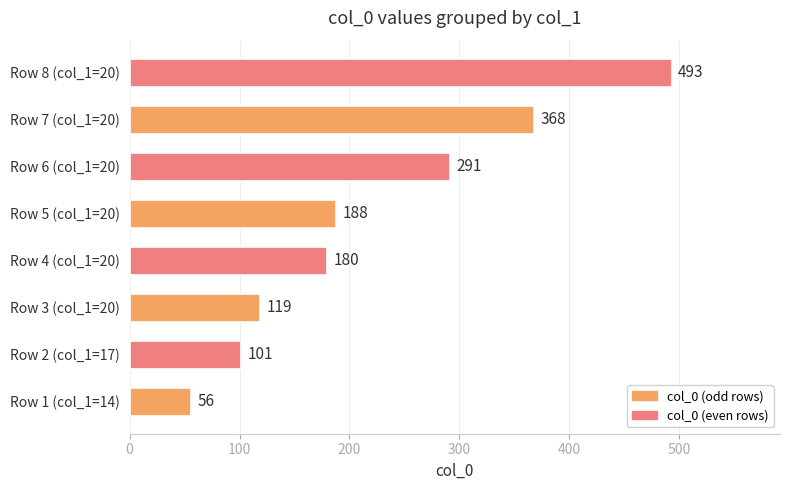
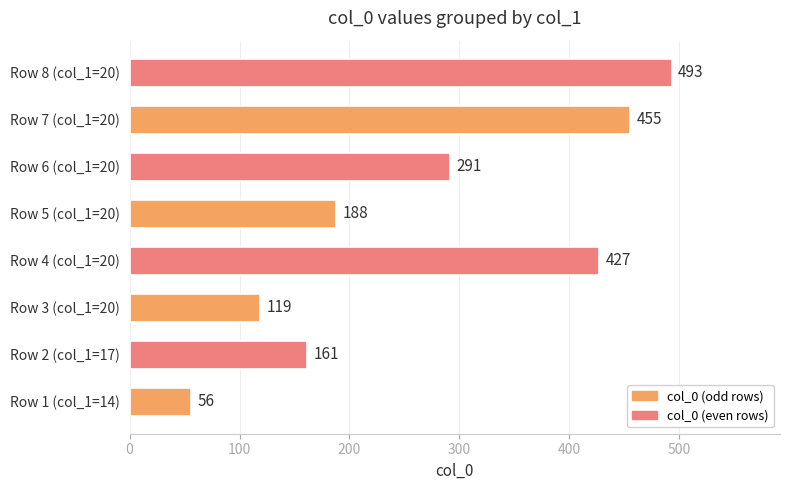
Row 7 (col_1=20): 368 -> 455
Row 4 (col_1=20): 180 -> 427
Row 2 (col_1=17): 101 -> 161
